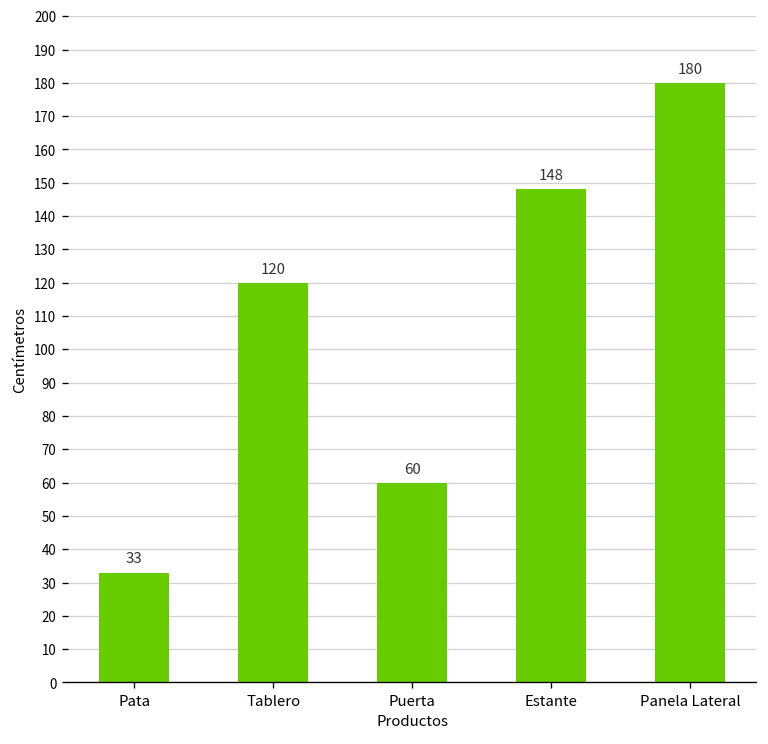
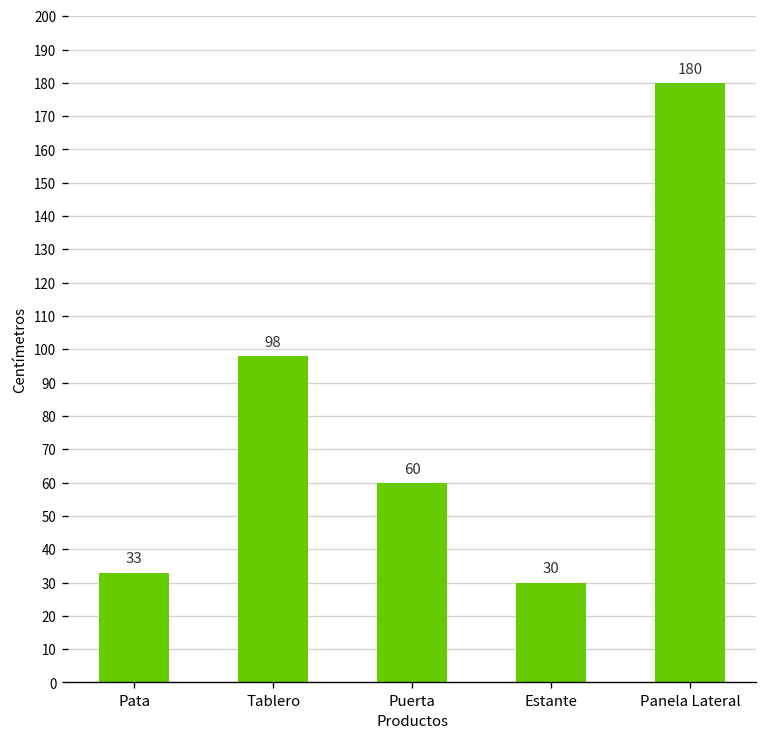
Tablero: 120 -> 98
Estante: 148 -> 30
